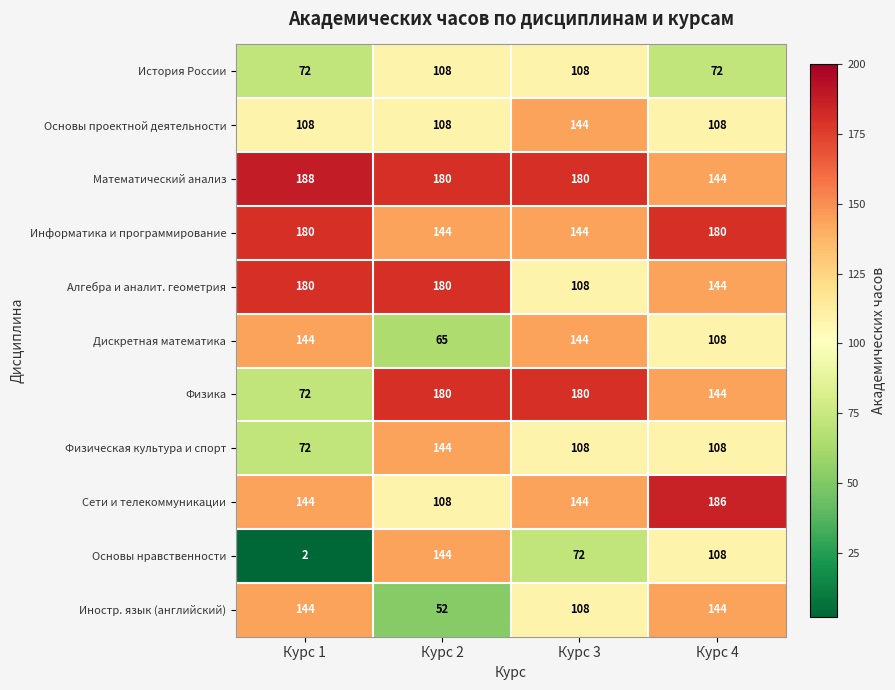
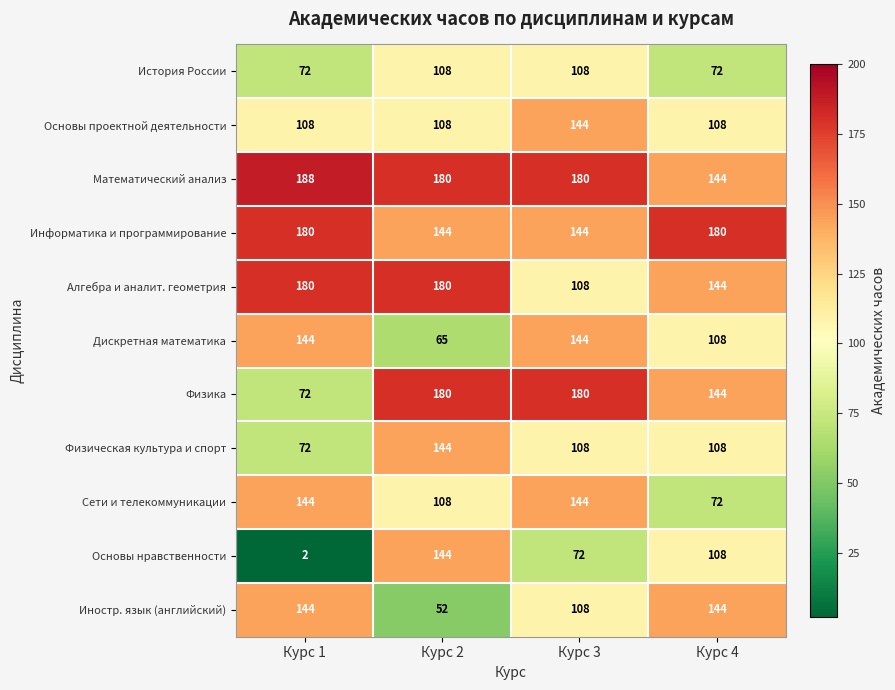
Сети и телекоммуникации, Курс 4: 186 -> 72
